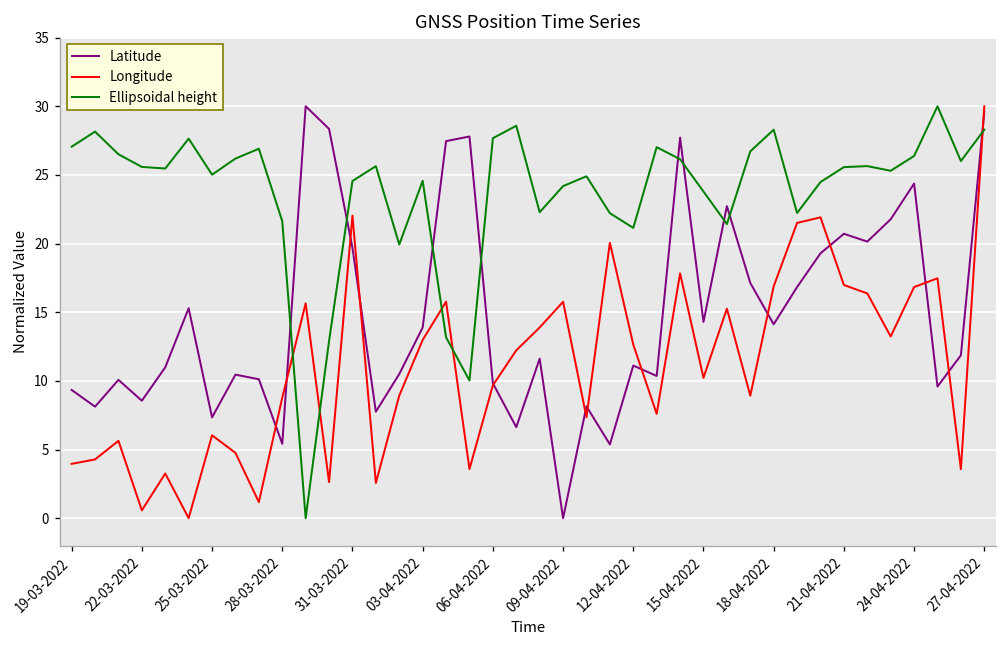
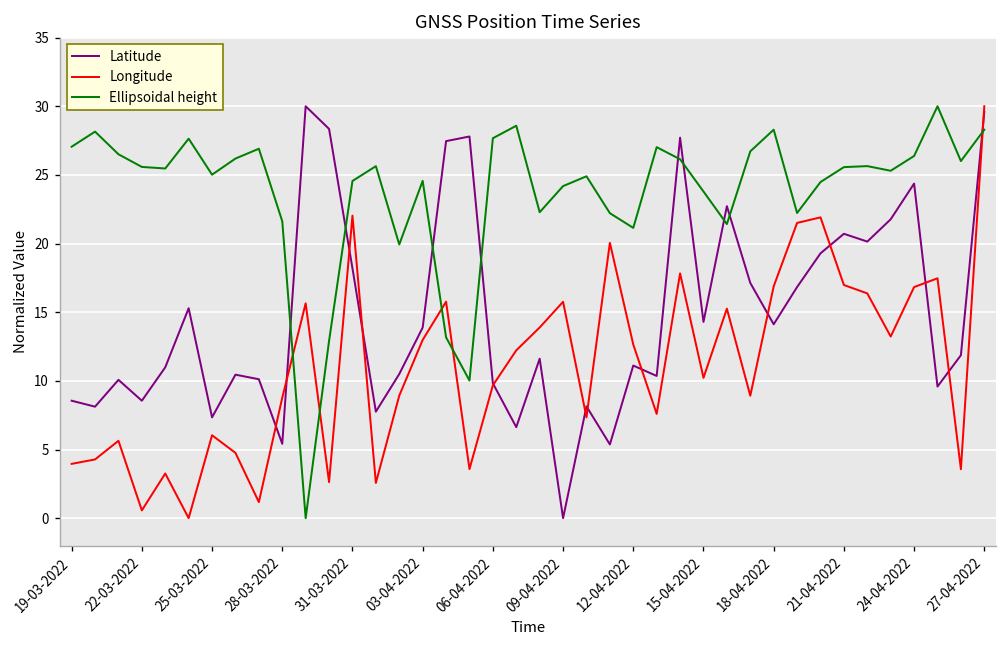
Latitude, 19-03-2022: 9.3 -> 8.6
Latitude, 31-03-2022: 19.7 -> 18.2
